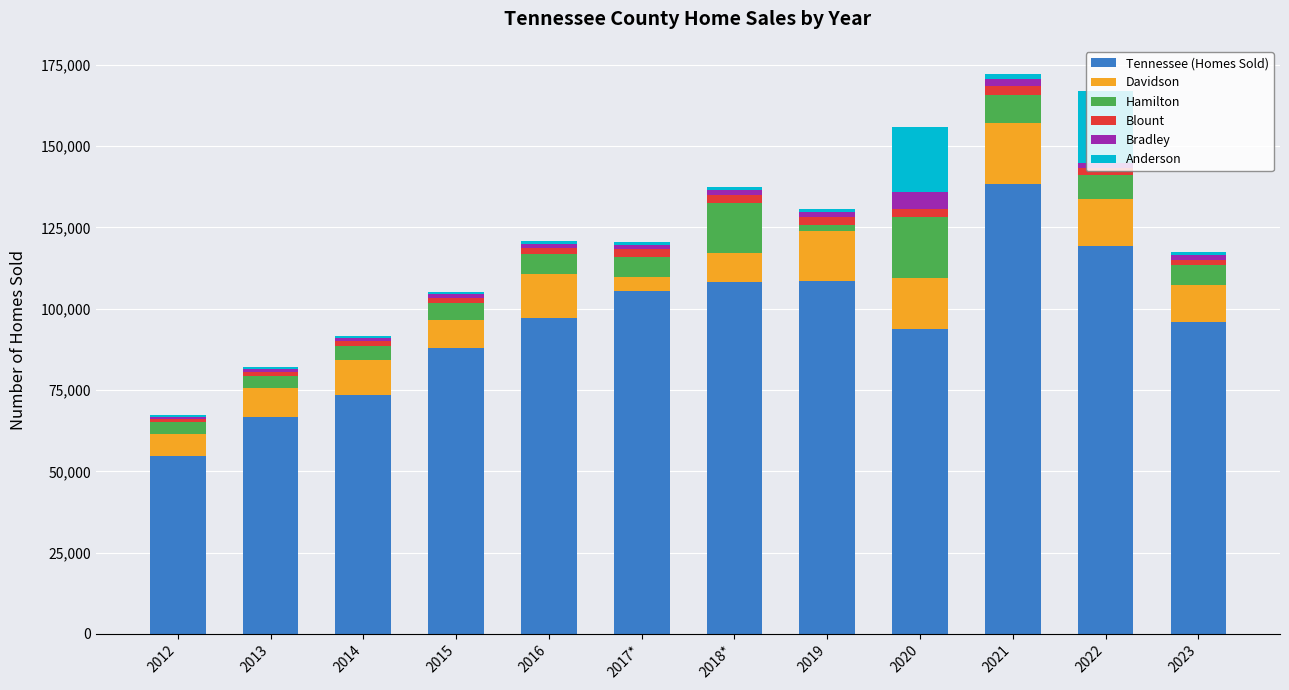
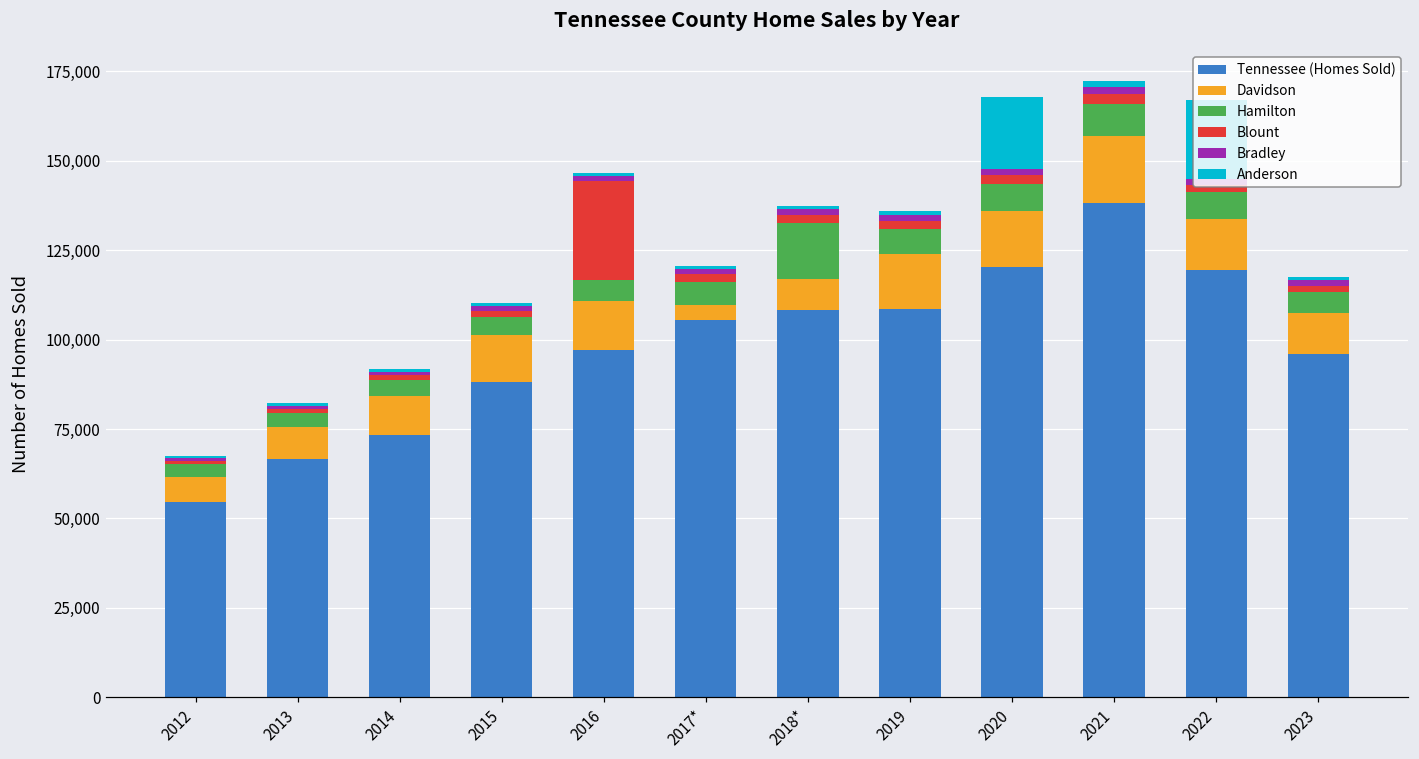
Davidson, 2015: 9,000 -> 13,000
Blount, 2016: 2,000 -> 28,000
Hamilton, 2019: 2,000 -> 7,000
Tennessee (Homes Sold), 2020: 94,000 -> 120,000
Hamilton, 2020: 19,000 -> 7,000
Bradley, 2020: 5,000 -> 2,000
